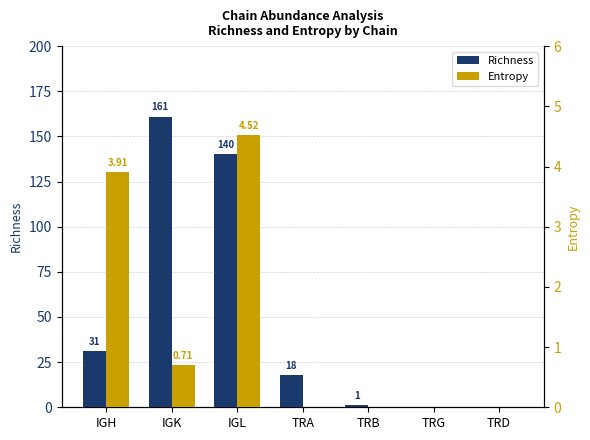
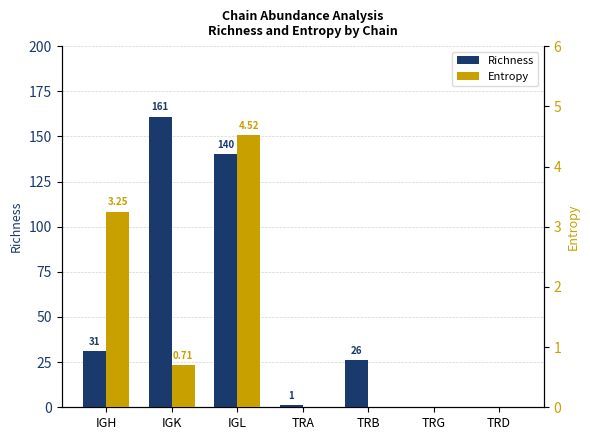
Richness, TRA: 18 -> 1
Richness, TRB: 1 -> 26
Entropy, IGH: 3.91 -> 3.25
